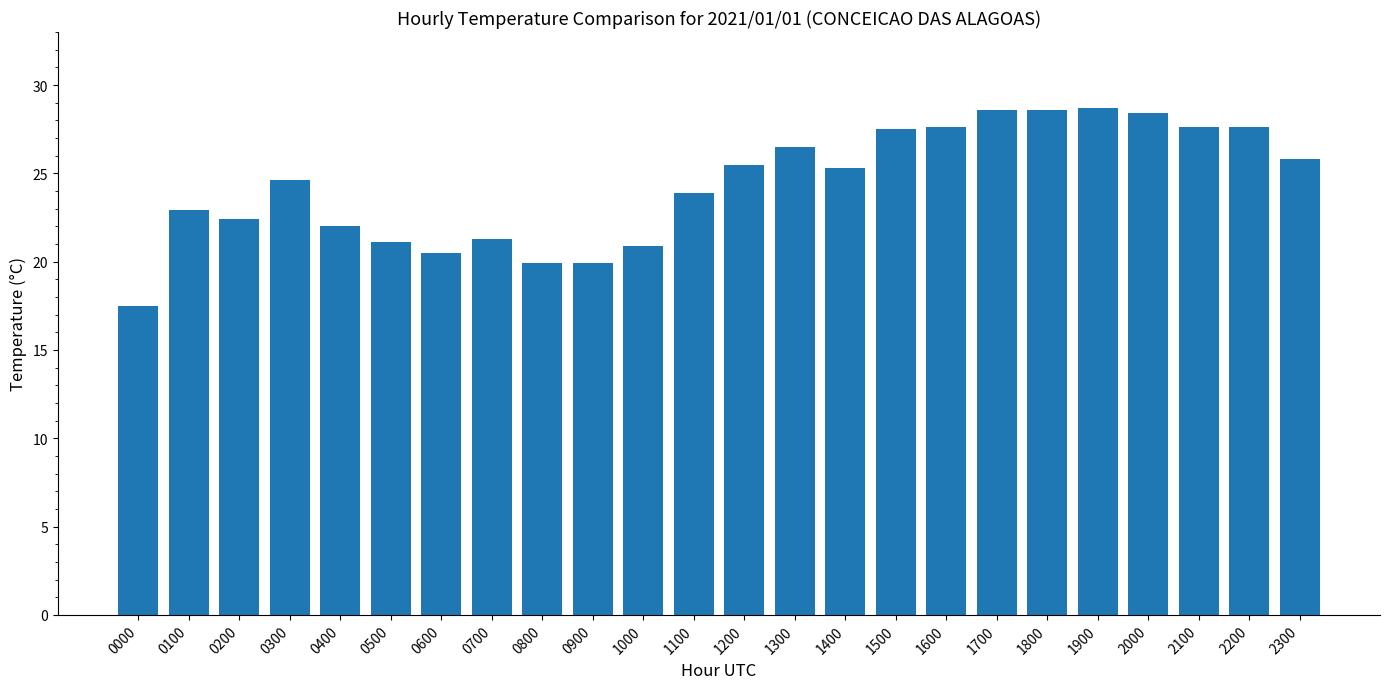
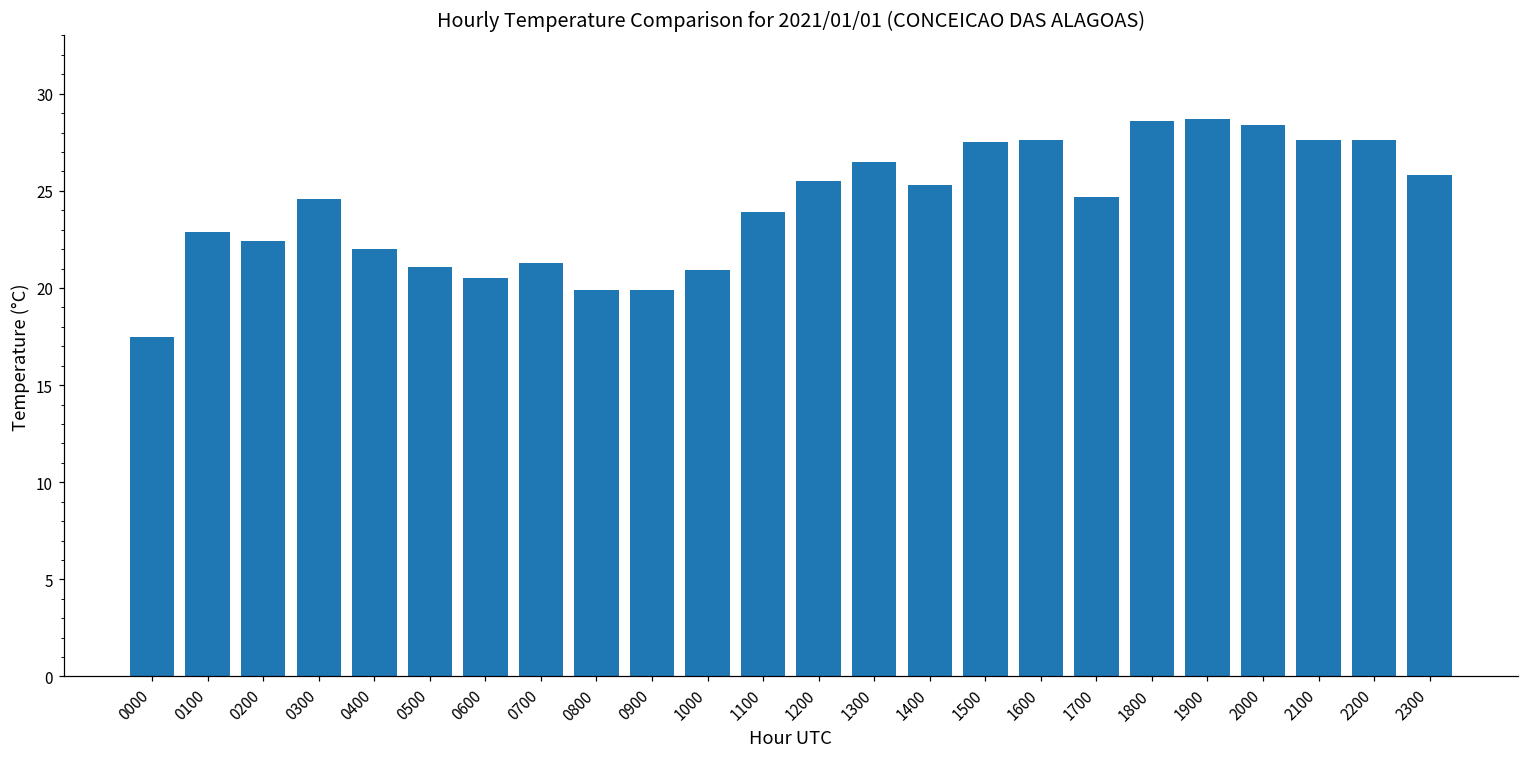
1700: 28.6 -> 24.7
